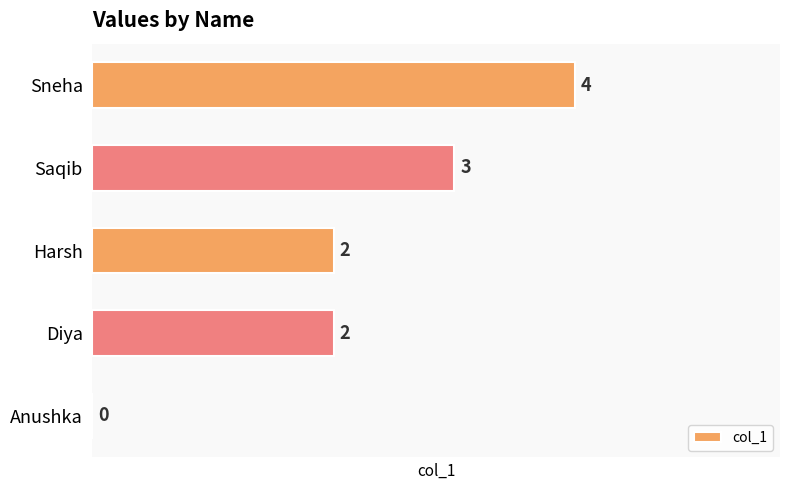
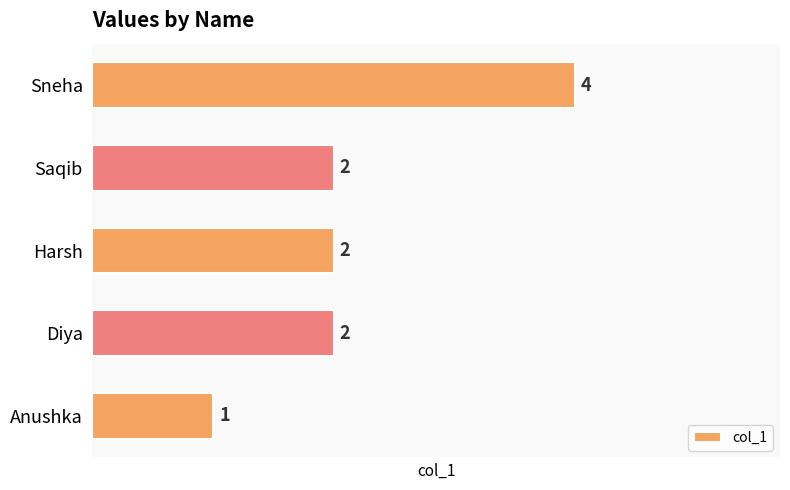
Saqib: 3 -> 2
Anushka: 0 -> 1
